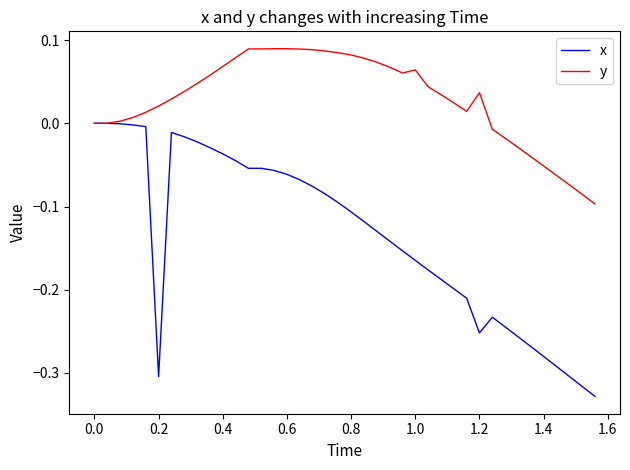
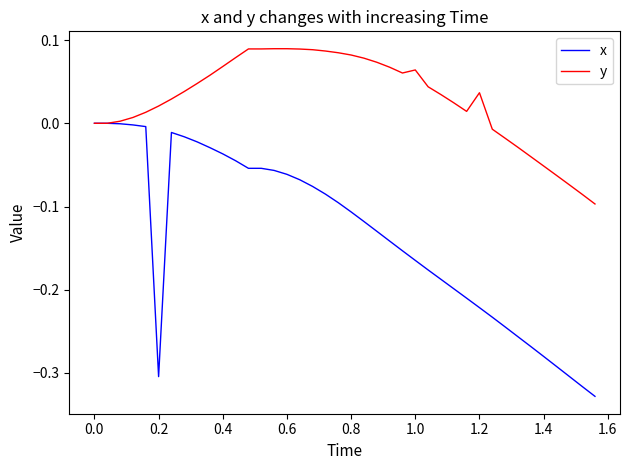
x, 1.2: -0.25 -> -0.22
